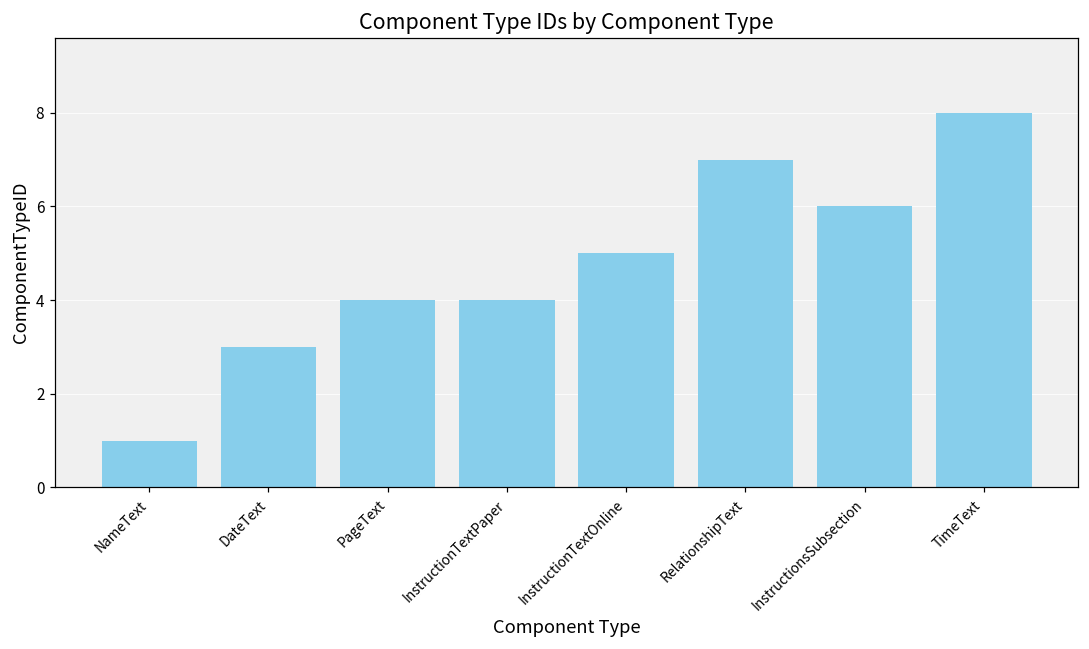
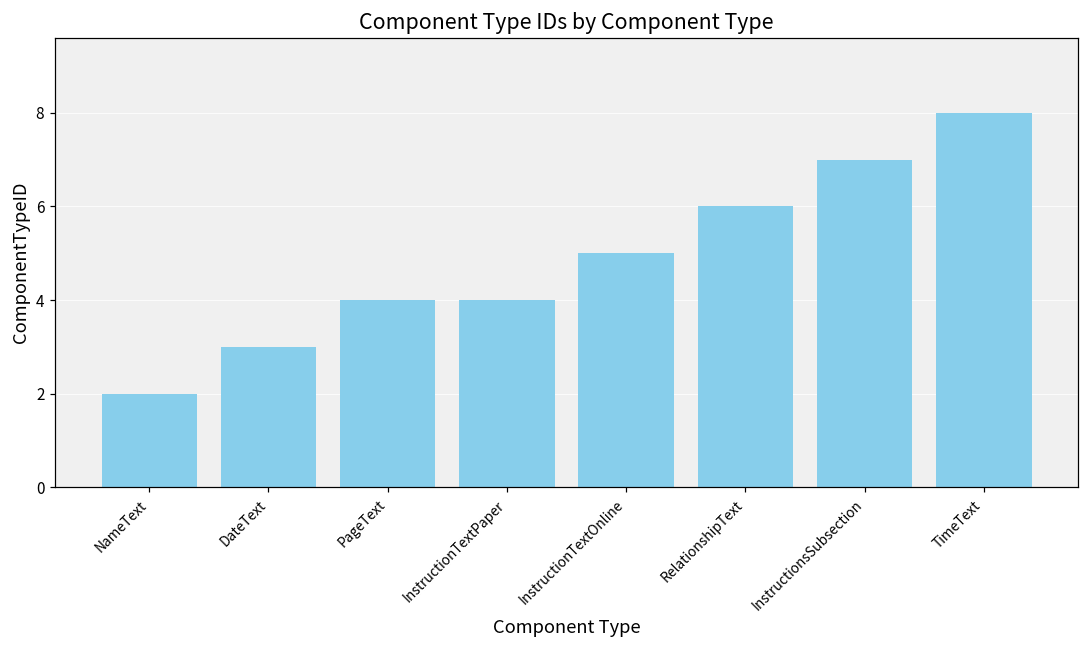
NameText: 1 -> 2
RelationshipText: 7 -> 6
InstructionsSubsection: 6 -> 7
